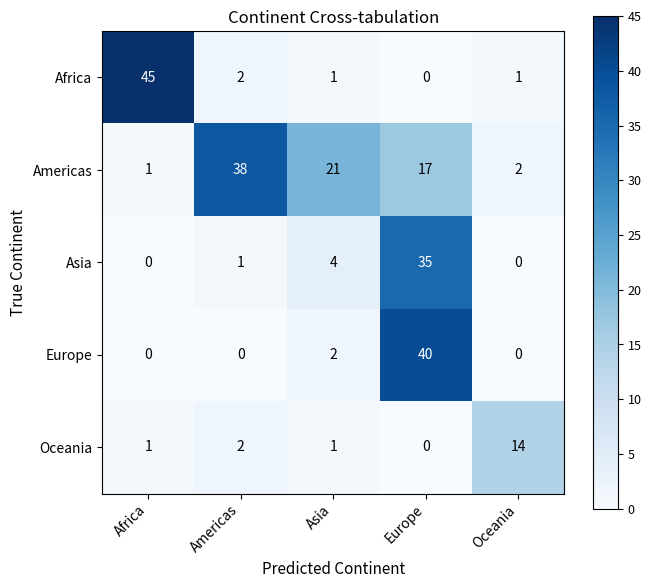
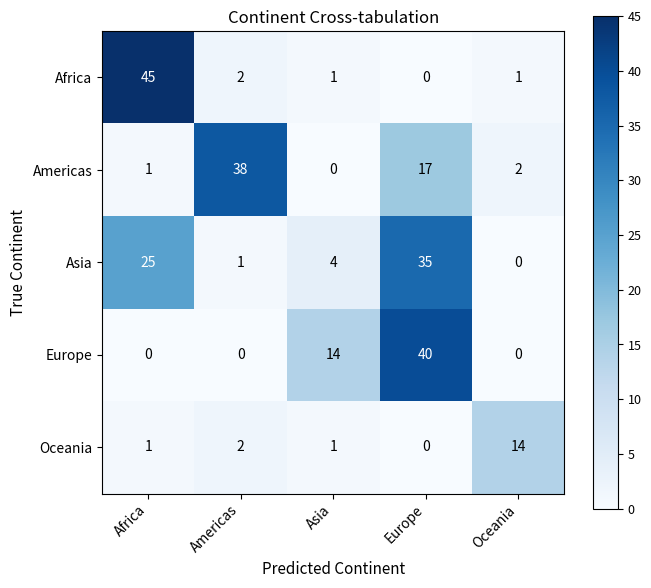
Americas, Asia: 21 -> 0
Asia, Africa: 0 -> 25
Europe, Asia: 2 -> 14
